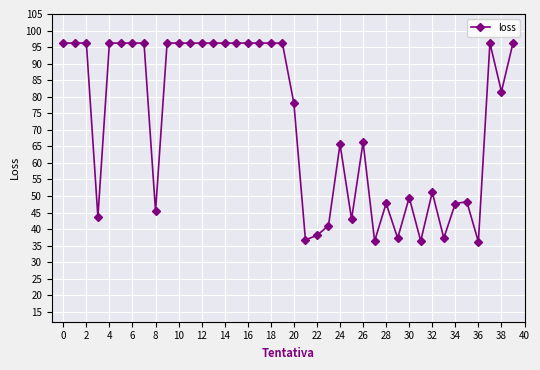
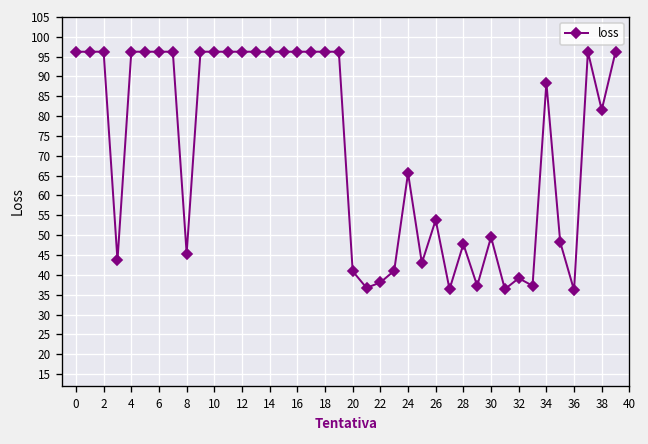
20: 78 -> 41
26: 66 -> 54
32: 51 -> 39
34: 48 -> 88
